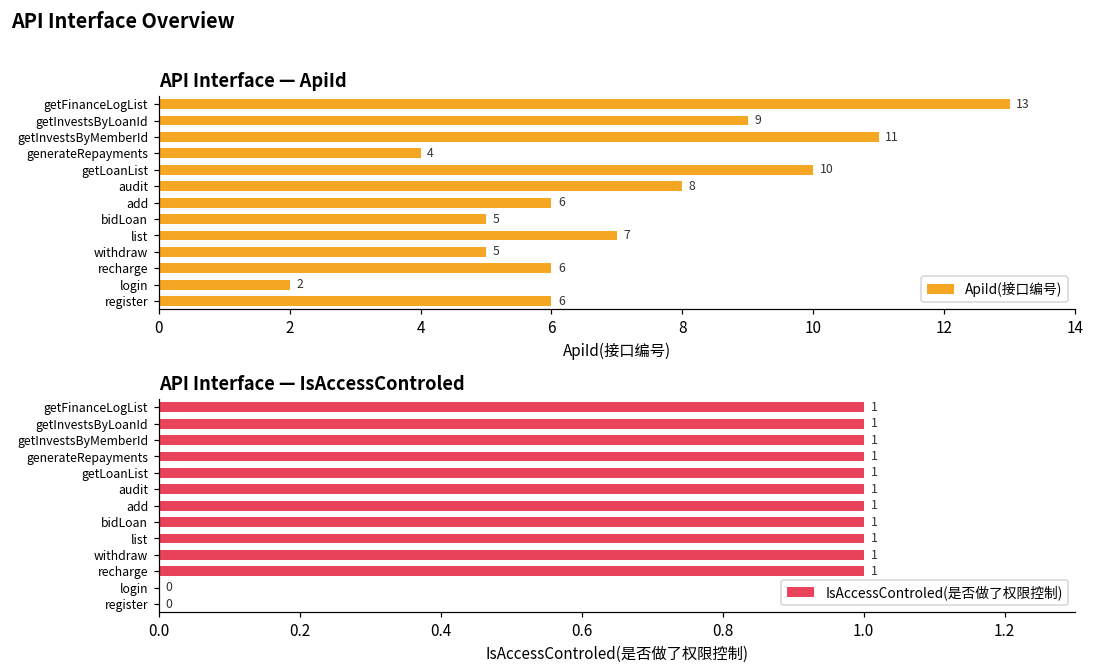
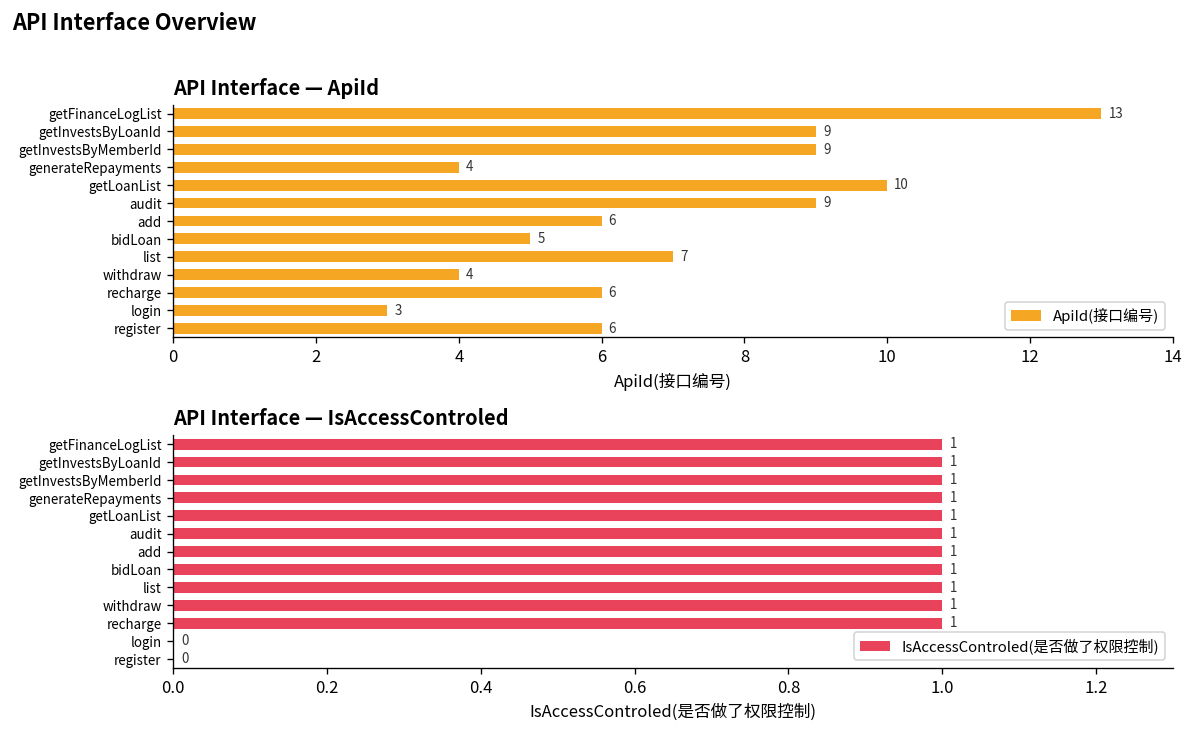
API Interface — ApiId, getInvestsByMemberId: 11 -> 9
API Interface — ApiId, audit: 8 -> 9
API Interface — ApiId, withdraw: 5 -> 4
API Interface — ApiId, login: 2 -> 3
